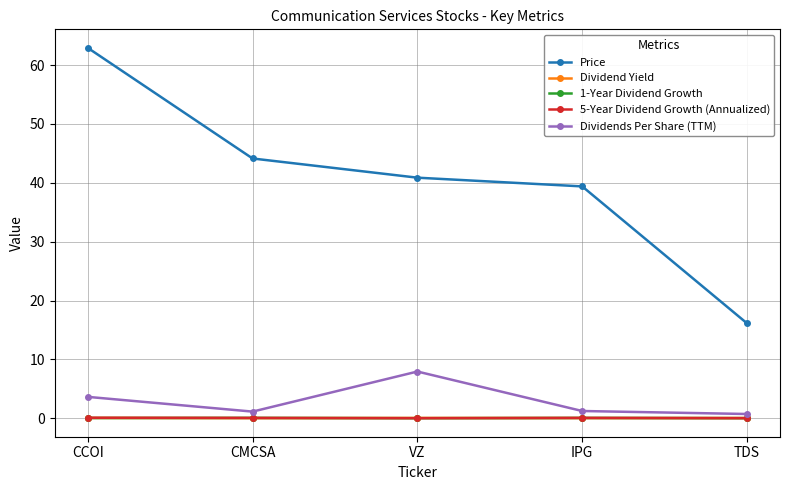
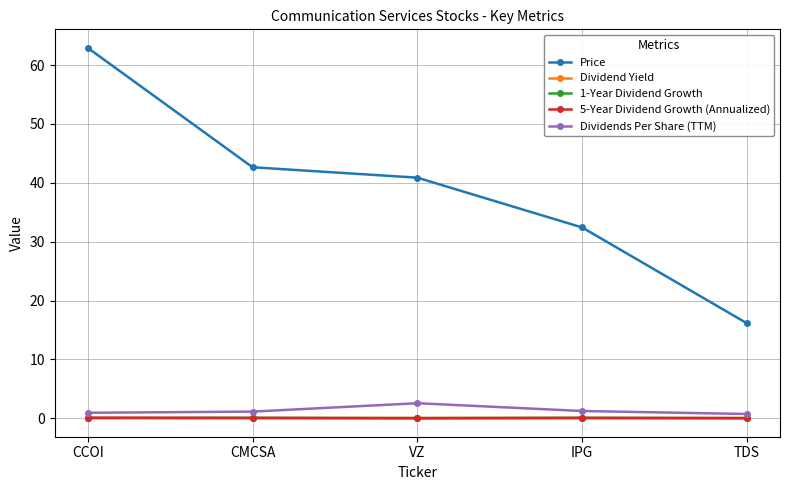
Dividends Per Share (TTM), CCOI: 4 -> 1
Price, CMCSA: 44 -> 43
Dividends Per Share (TTM), VZ: 8 -> 3
Price, IPG: 39 -> 32
